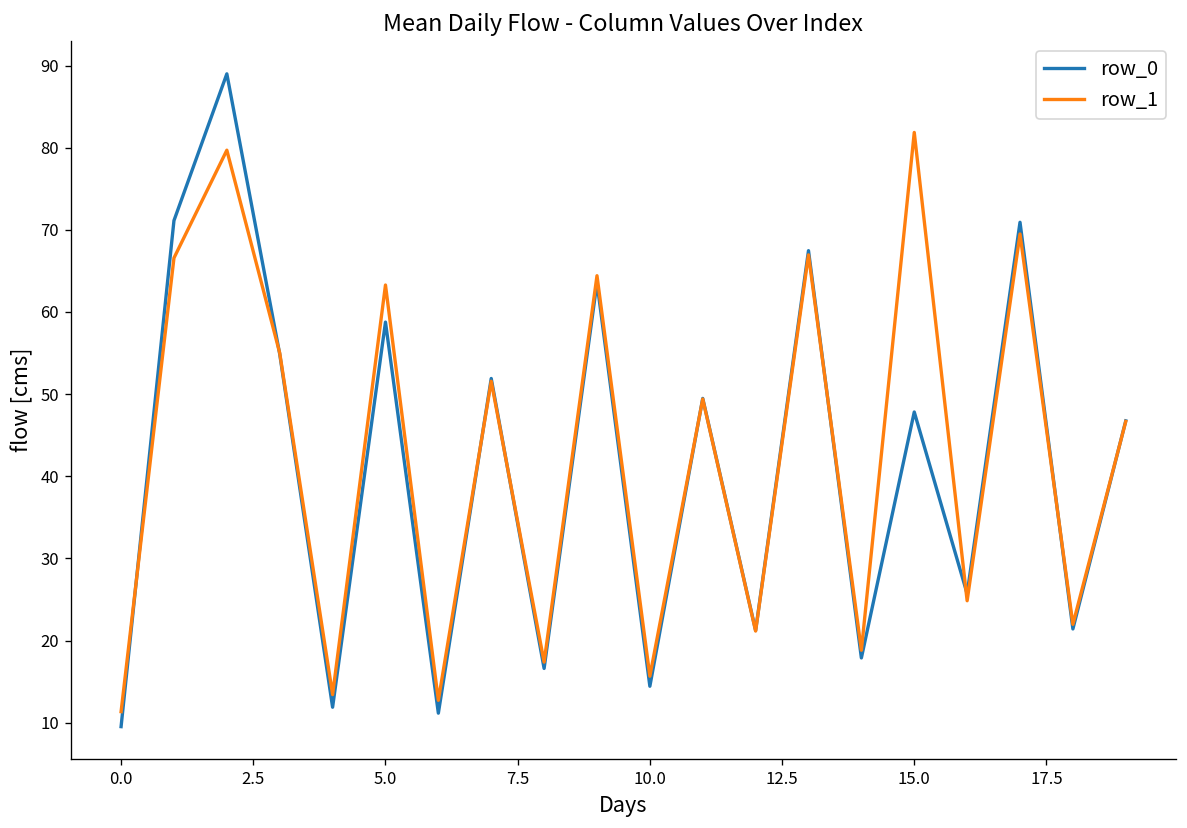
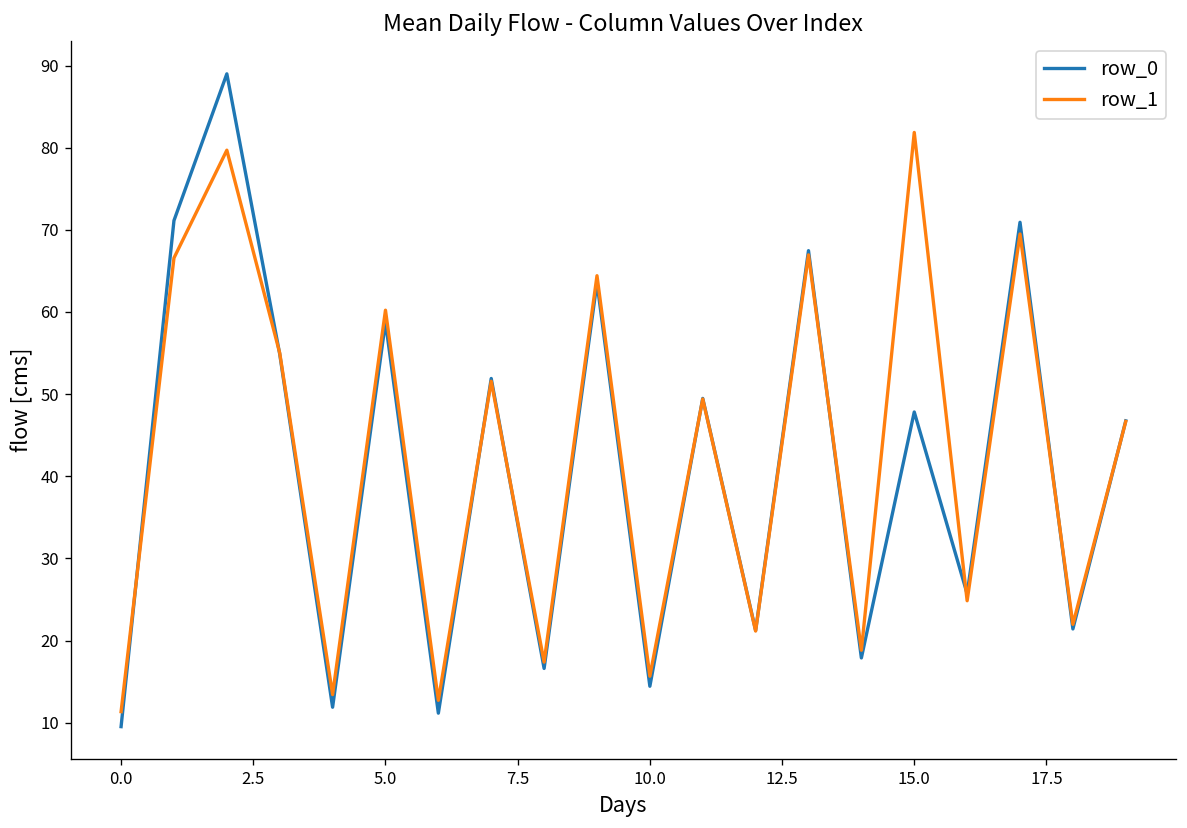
row_1, 5.0: 63 -> 60
